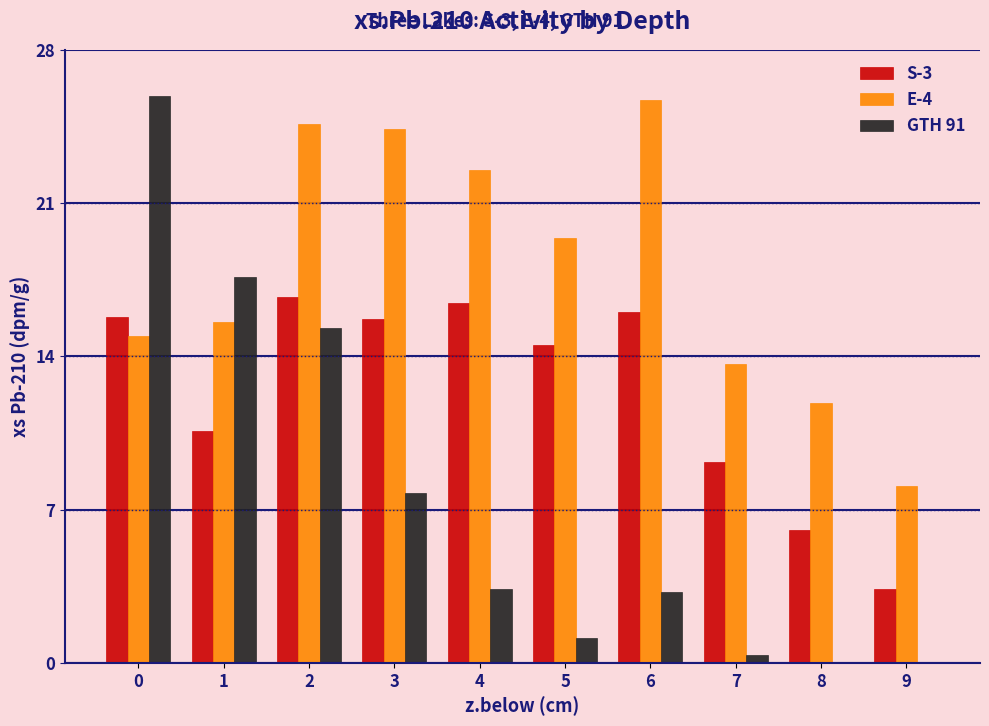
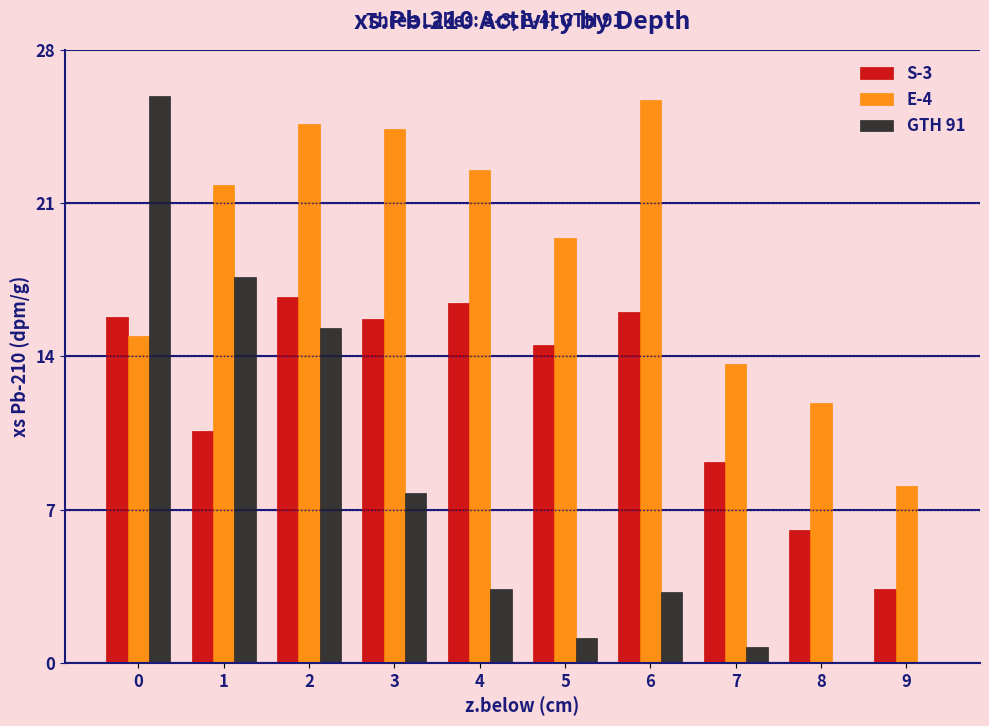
E-4, 1: 15.6 -> 21.8
GTH 91, 7: 0.4 -> 0.7
